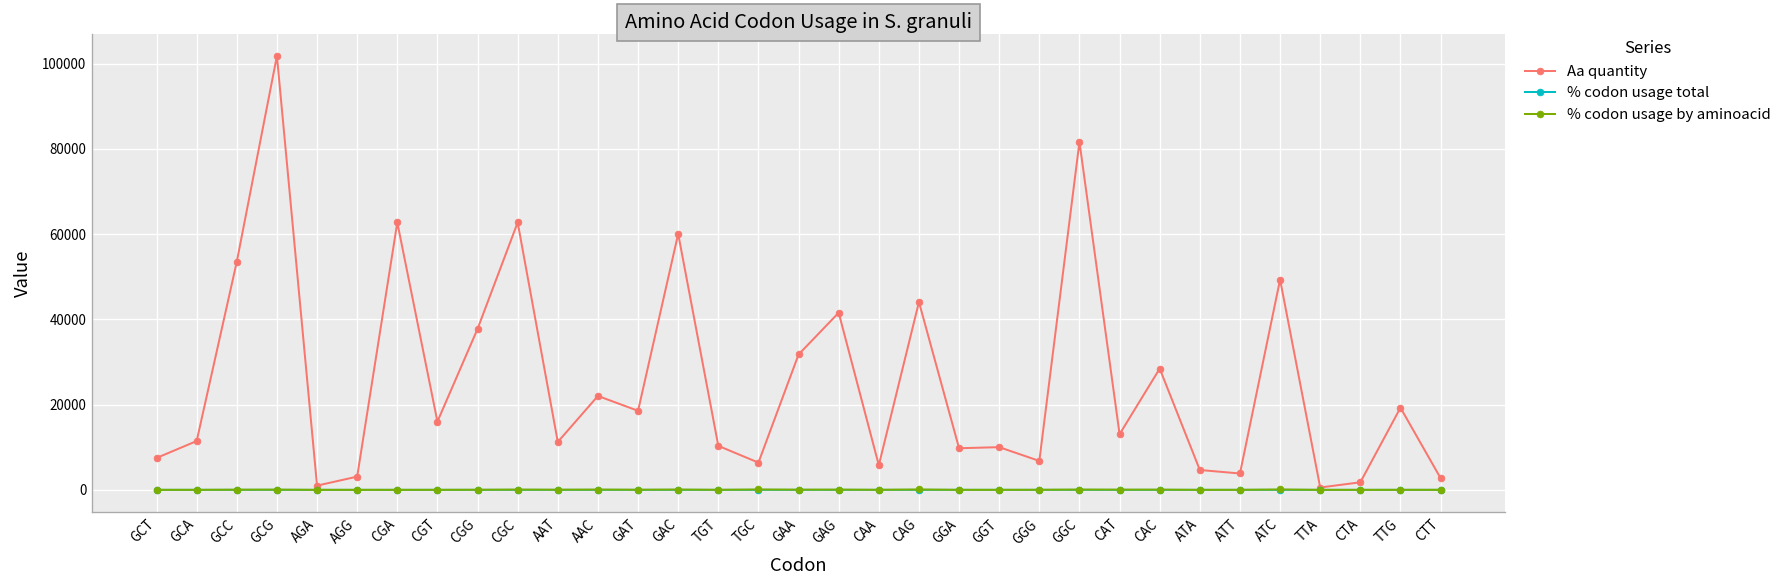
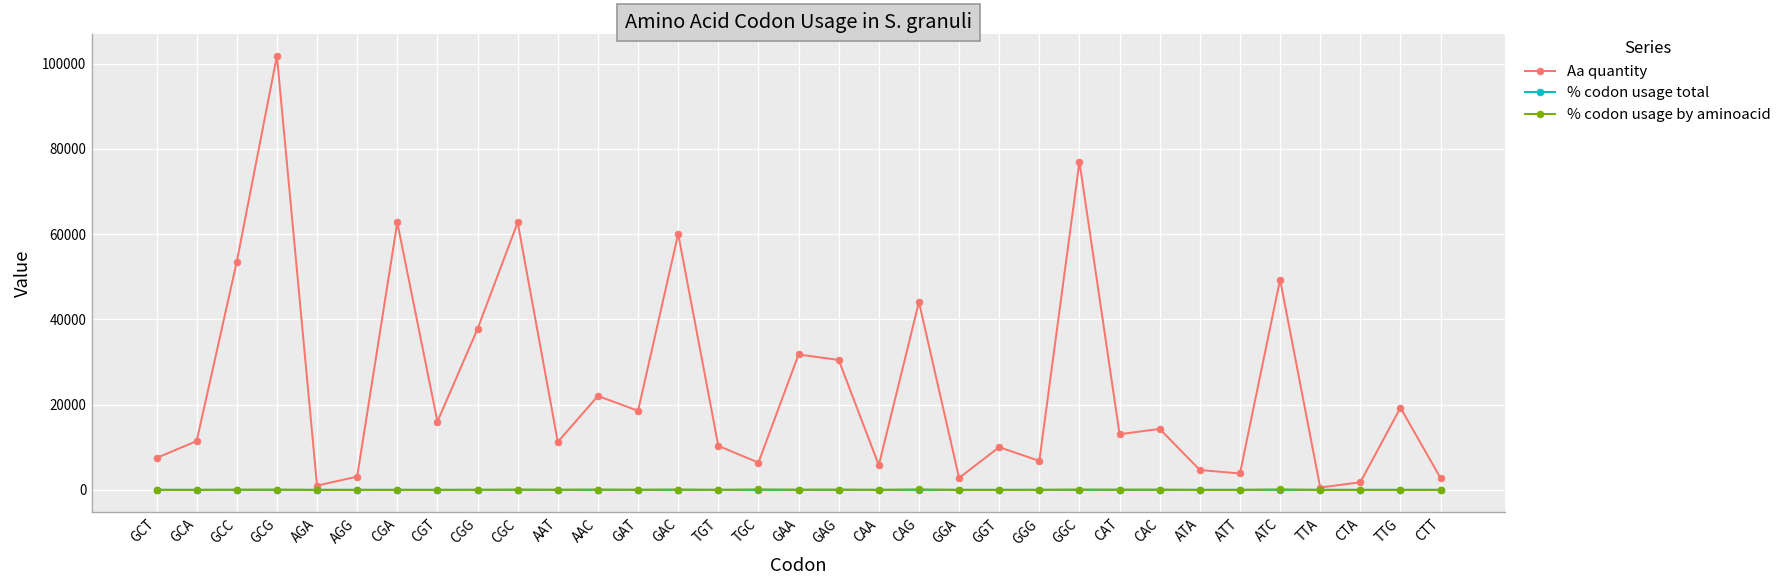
Aa quantity, GAG: 42000 -> 30000
Aa quantity, GGA: 10000 -> 3000
Aa quantity, GGC: 82000 -> 77000
Aa quantity, CAC: 28000 -> 14000
